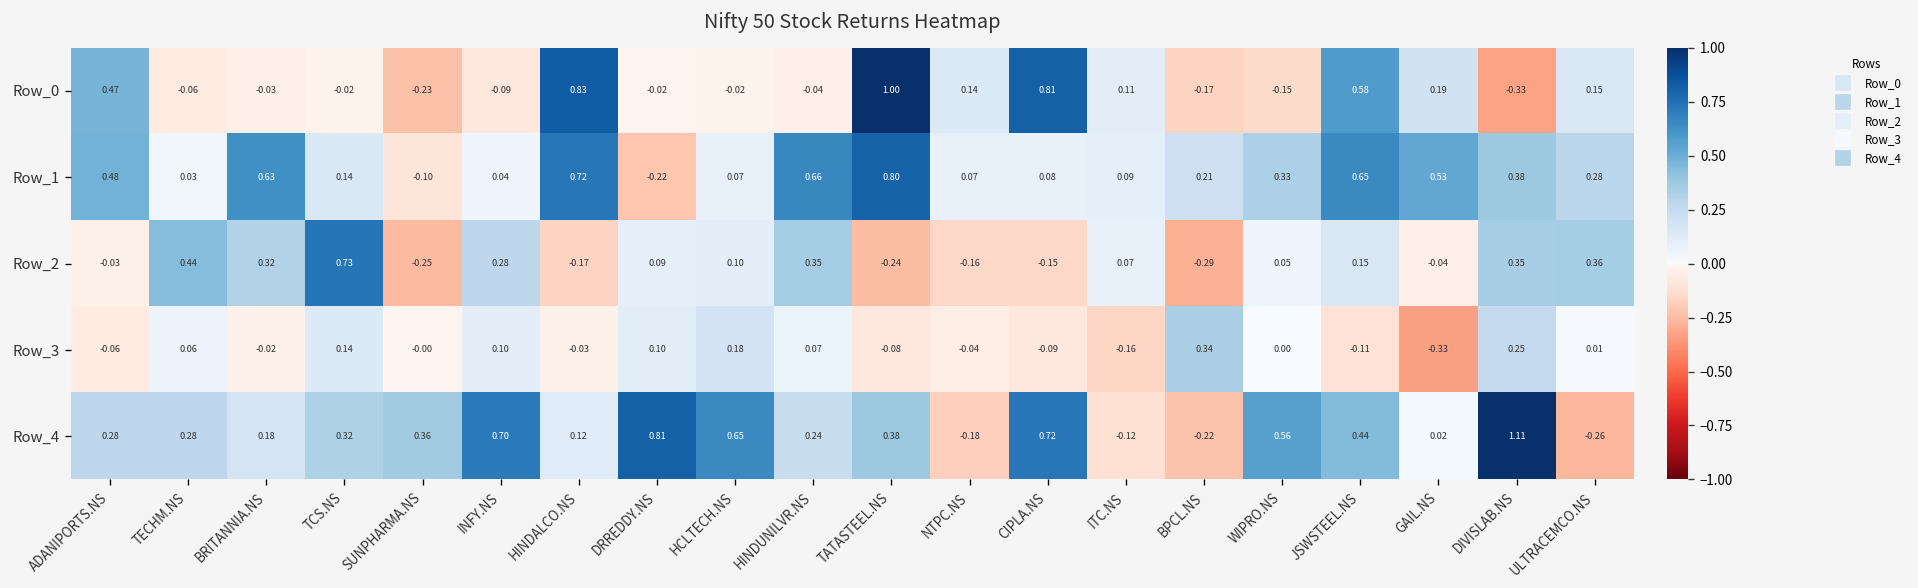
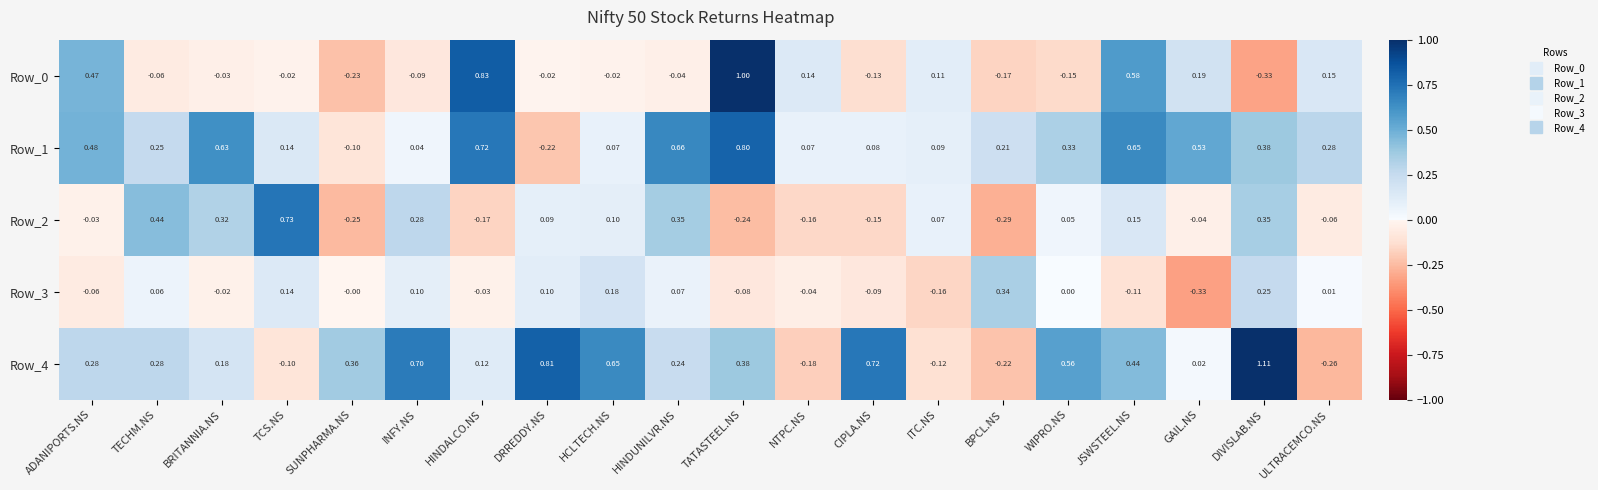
Row_0, CIPLA.NS: 0.81 -> -0.13
Row_1, TECHM.NS: 0.03 -> 0.25
Row_2, ULTRACEMCO.NS: 0.36 -> -0.06
Row_4, TCS.NS: 0.32 -> -0.10
